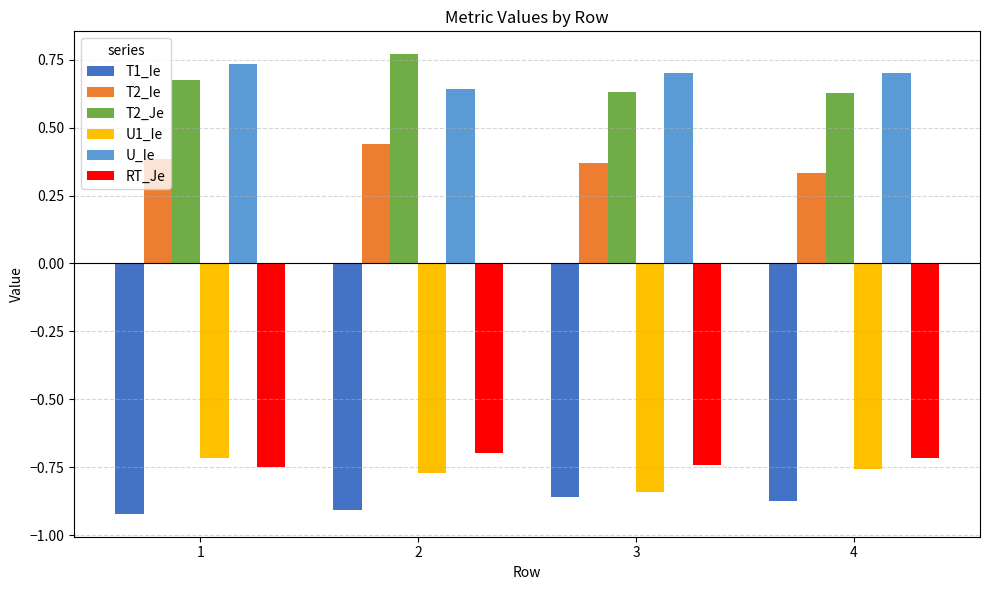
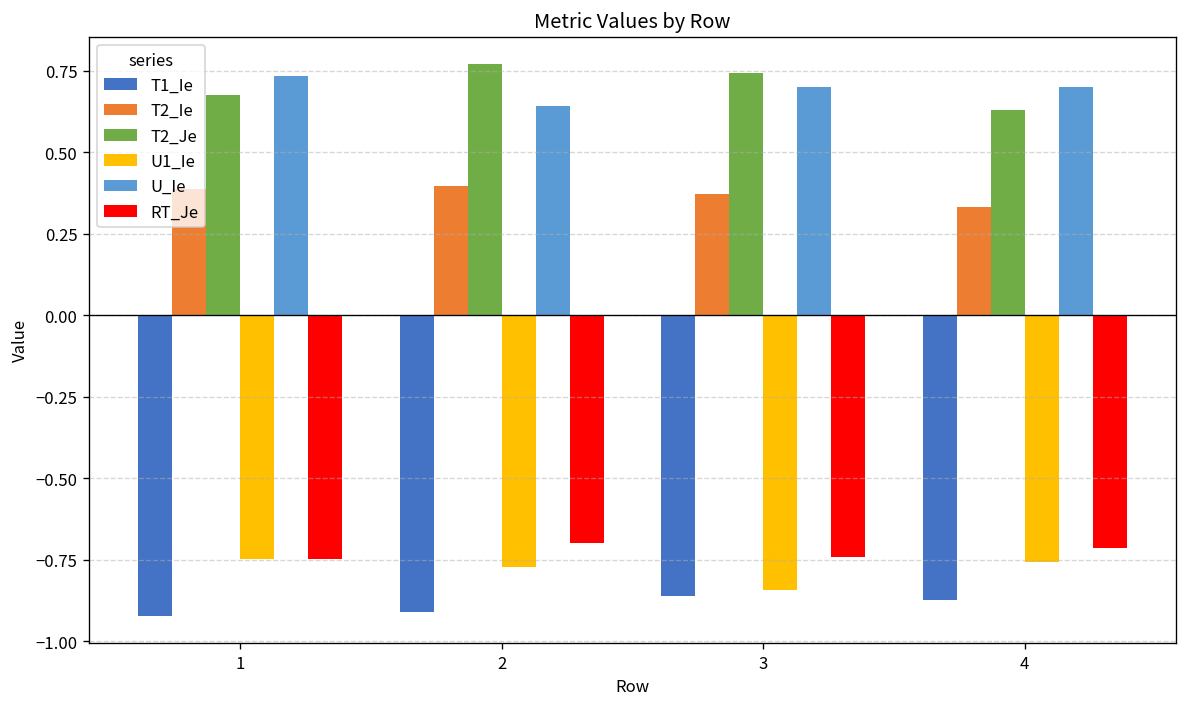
U1_Ie, 1: -0.72 -> -0.75
T2_Ie, 2: 0.44 -> 0.40
T2_Je, 3: 0.63 -> 0.74
